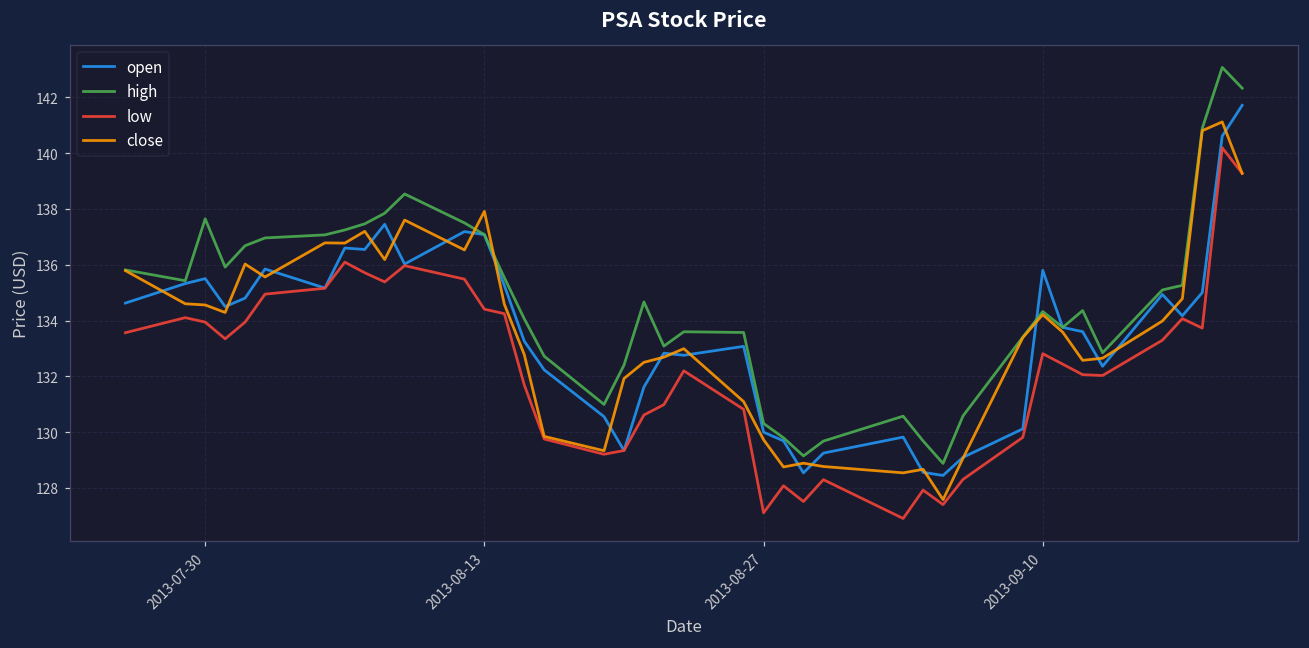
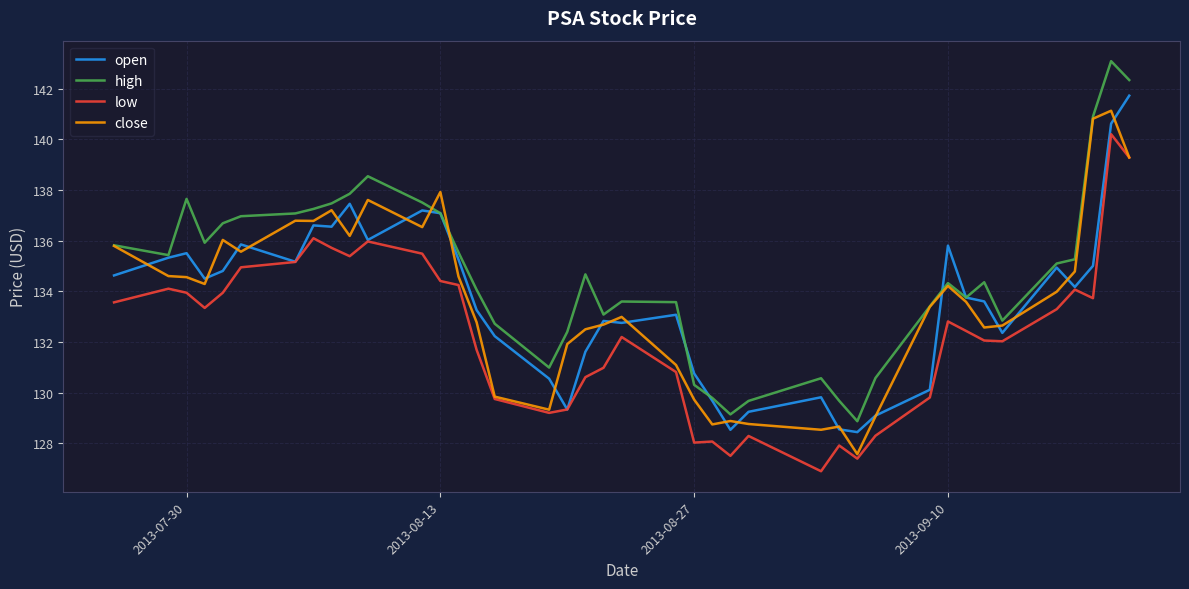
open, 2013-08-27: 130.0 -> 130.8
low, 2013-08-27: 127.1 -> 128.0
